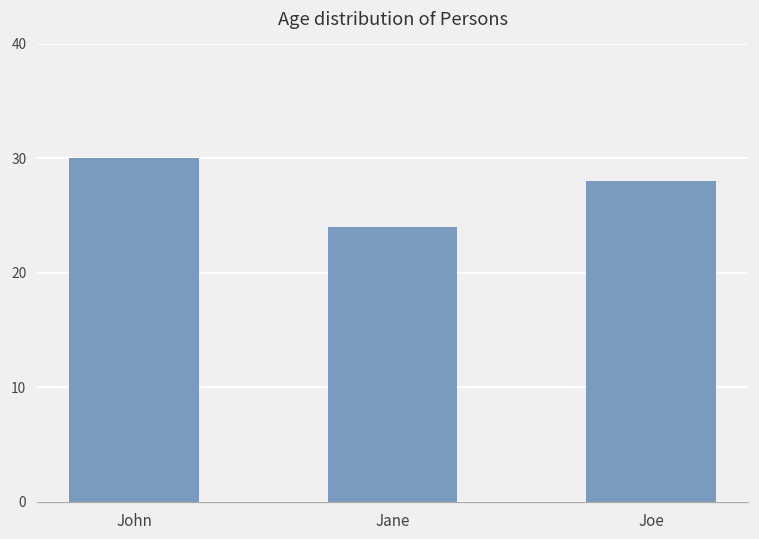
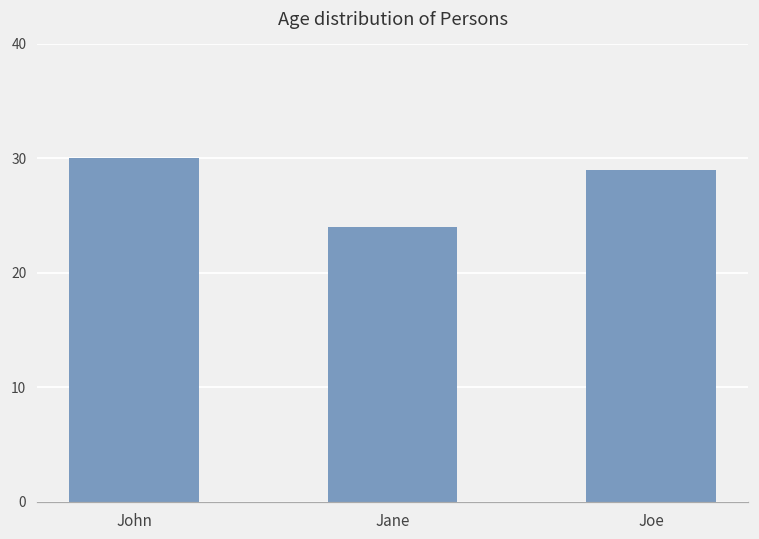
Joe: 28 -> 29
